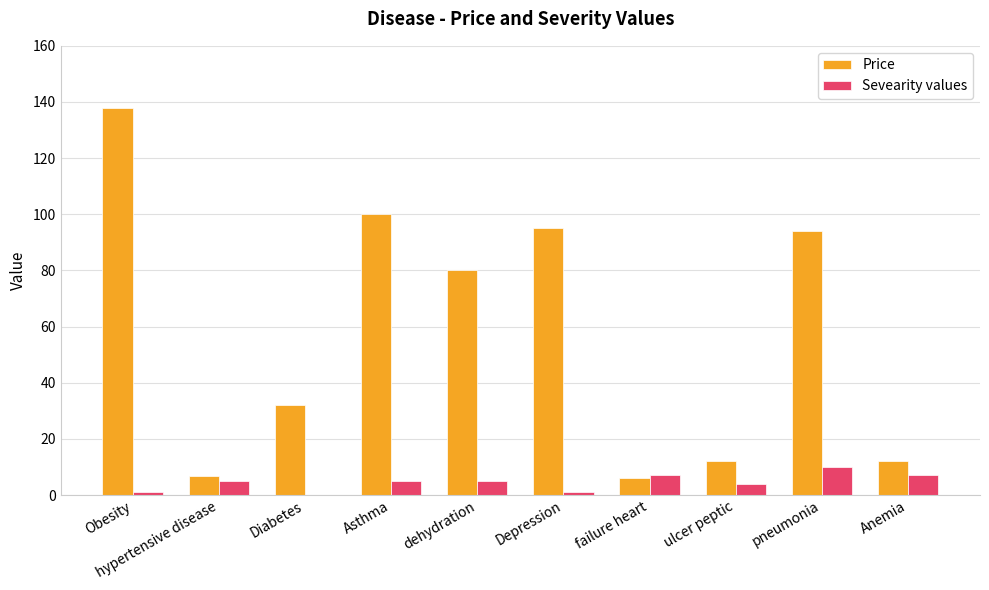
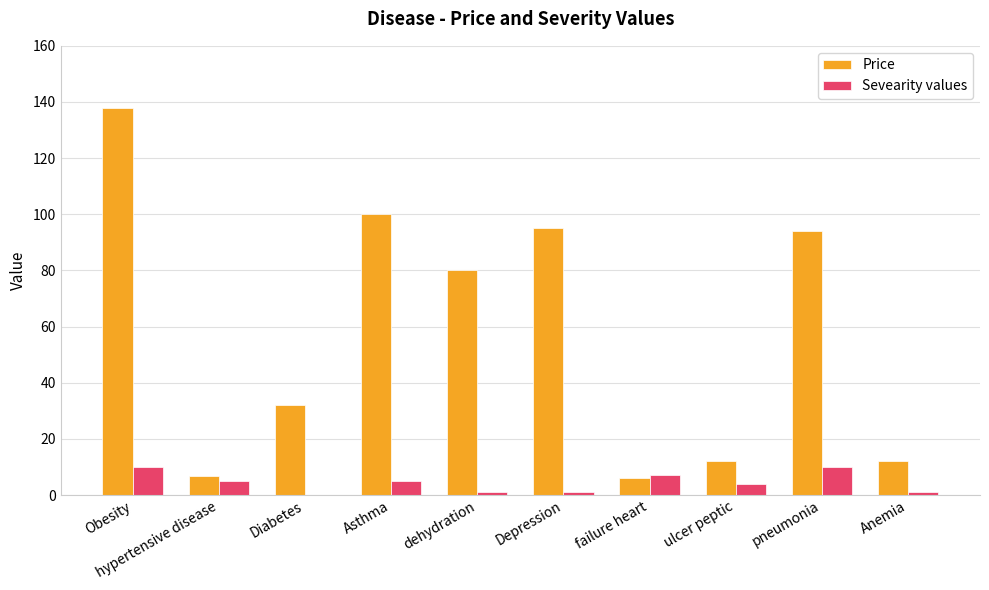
Sevearity values, Obesity: 1 -> 10
Sevearity values, dehydration: 5 -> 1
Sevearity values, Anemia: 7 -> 1
